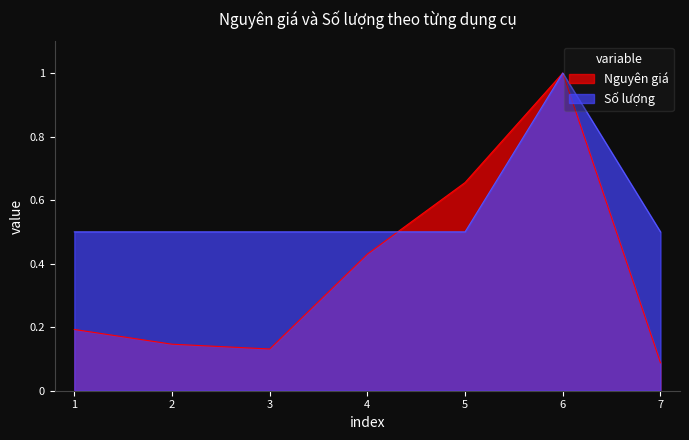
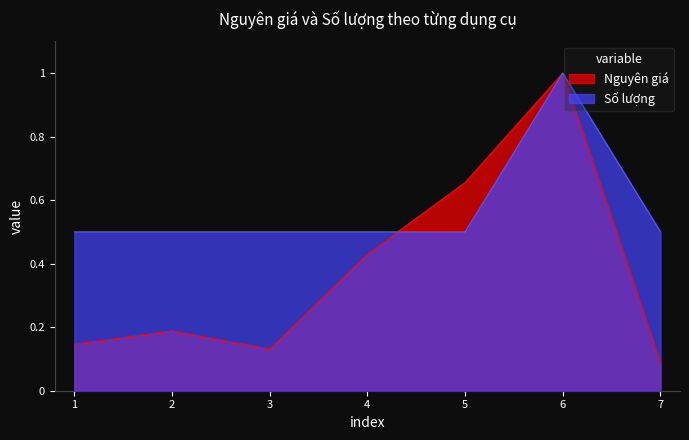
Nguyên giá, 1: 0.19 -> 0.15
Nguyên giá, 2: 0.15 -> 0.19
